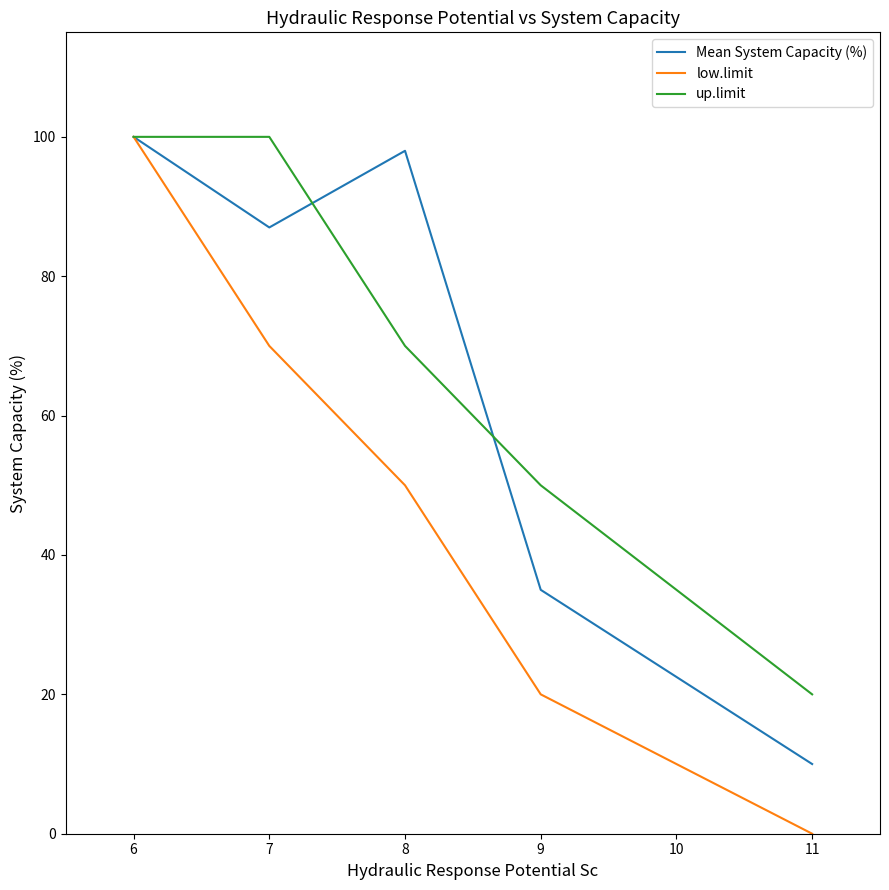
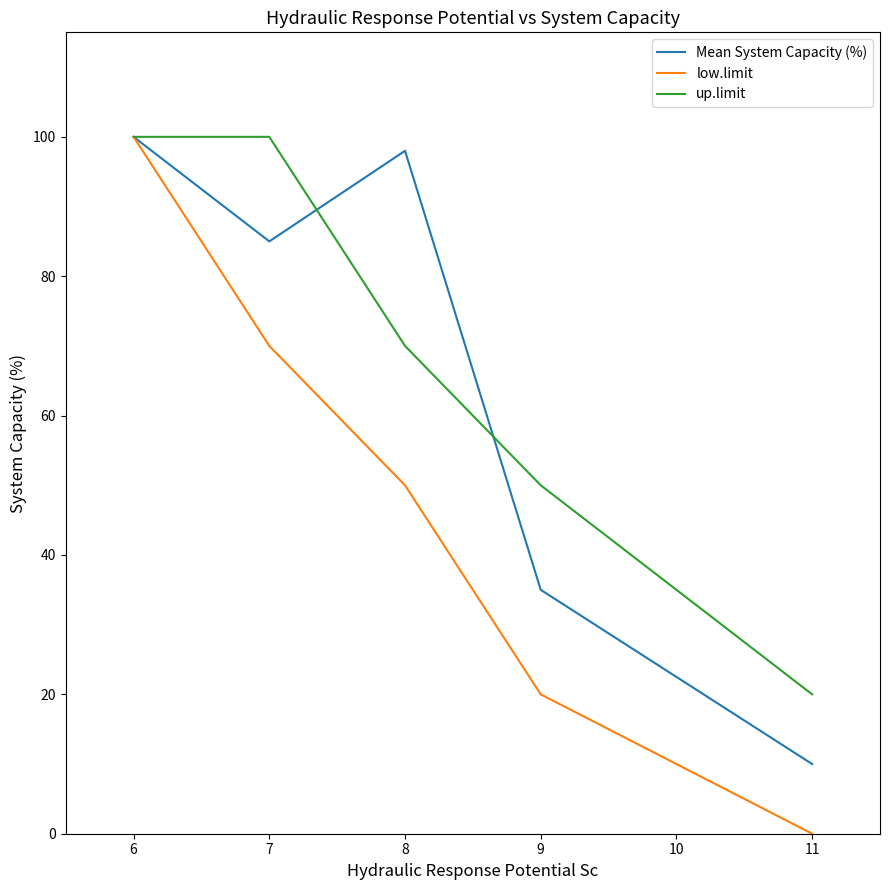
Mean System Capacity (%), 7: 87 -> 85
